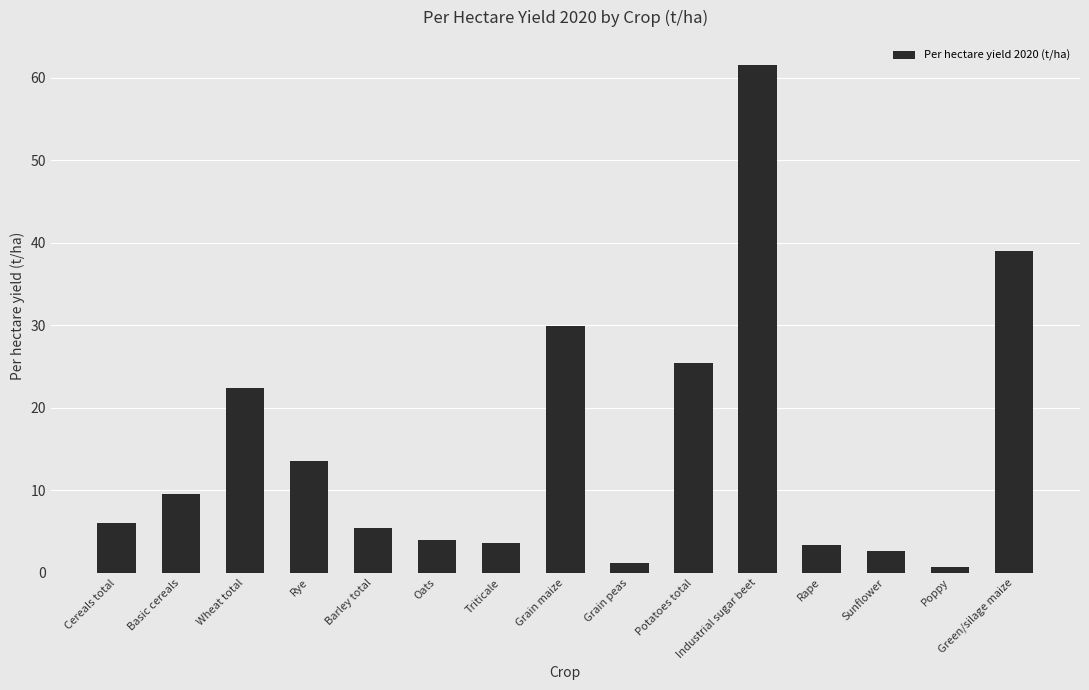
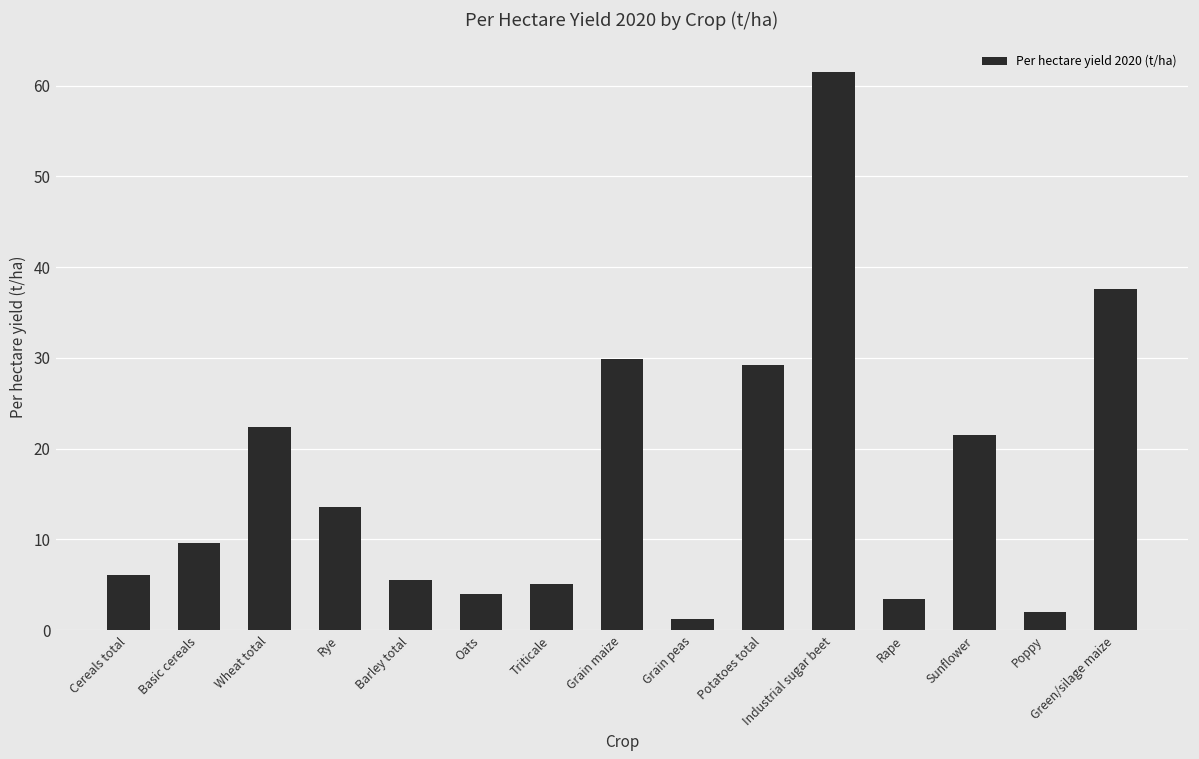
Triticale: 4 -> 5
Potatoes total: 25 -> 29
Sunflower: 3 -> 21
Poppy: 1 -> 2
Green/silage maize: 39 -> 38
